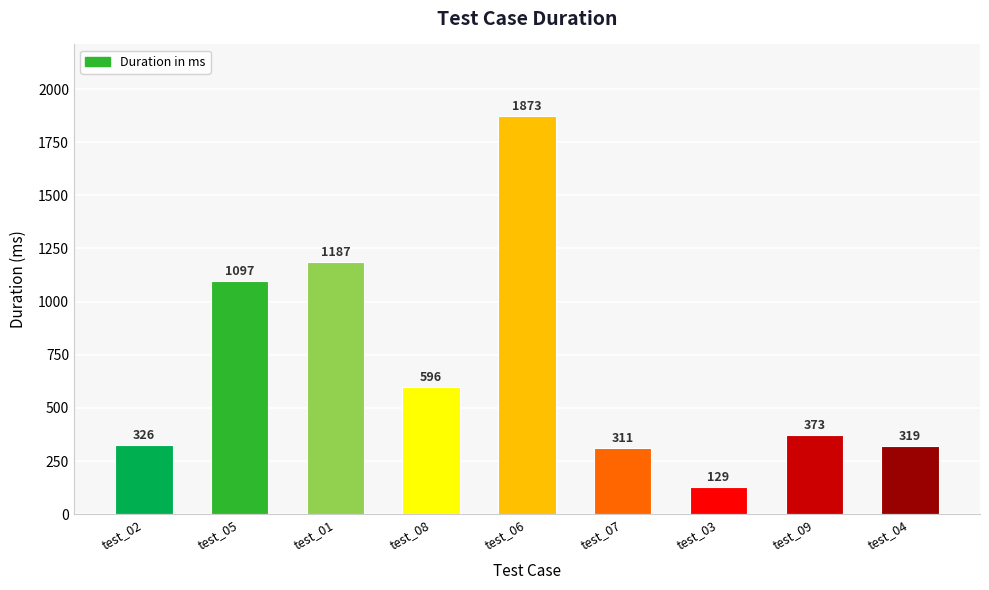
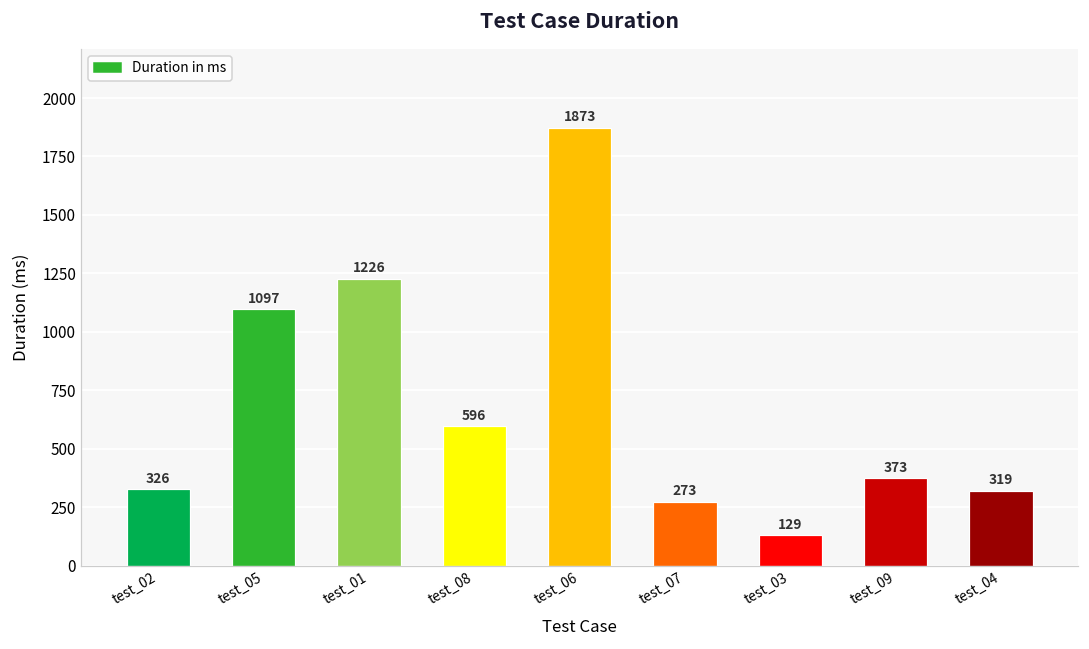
test_01: 1187 -> 1226
test_07: 311 -> 273
